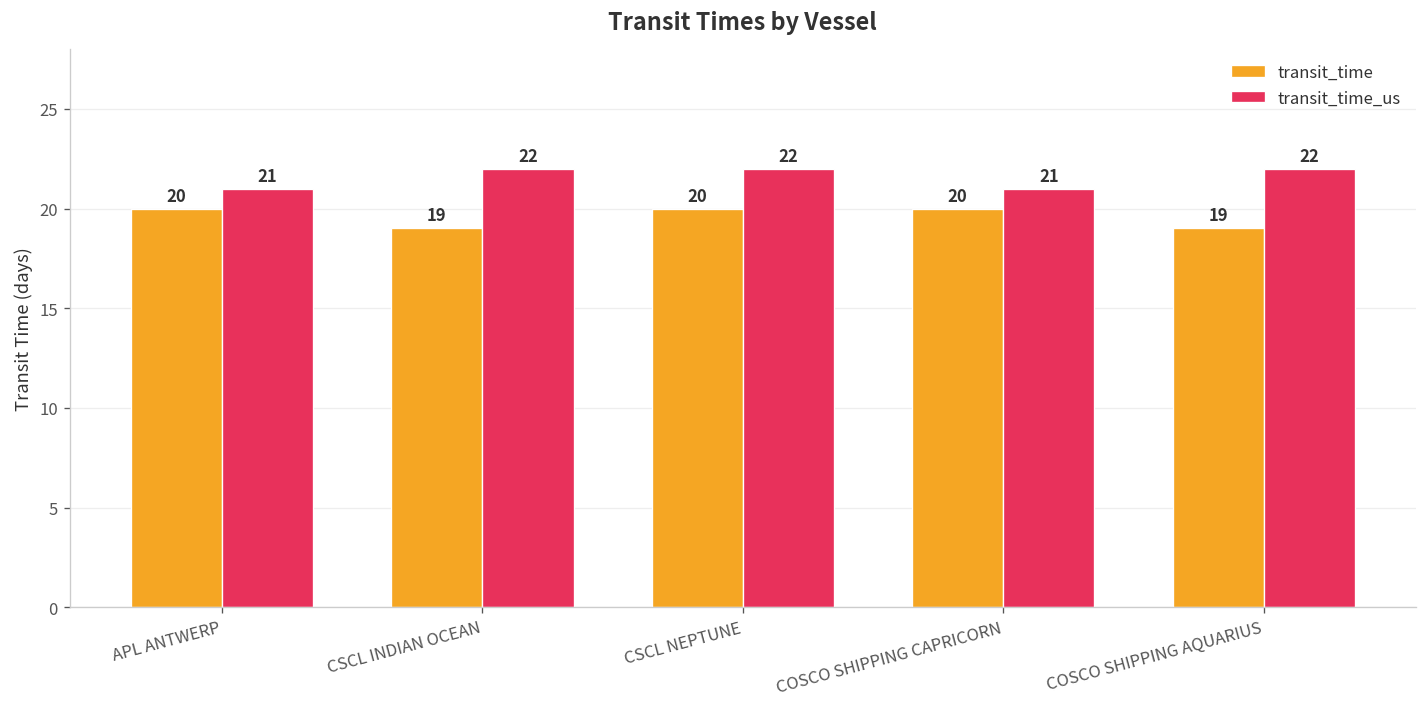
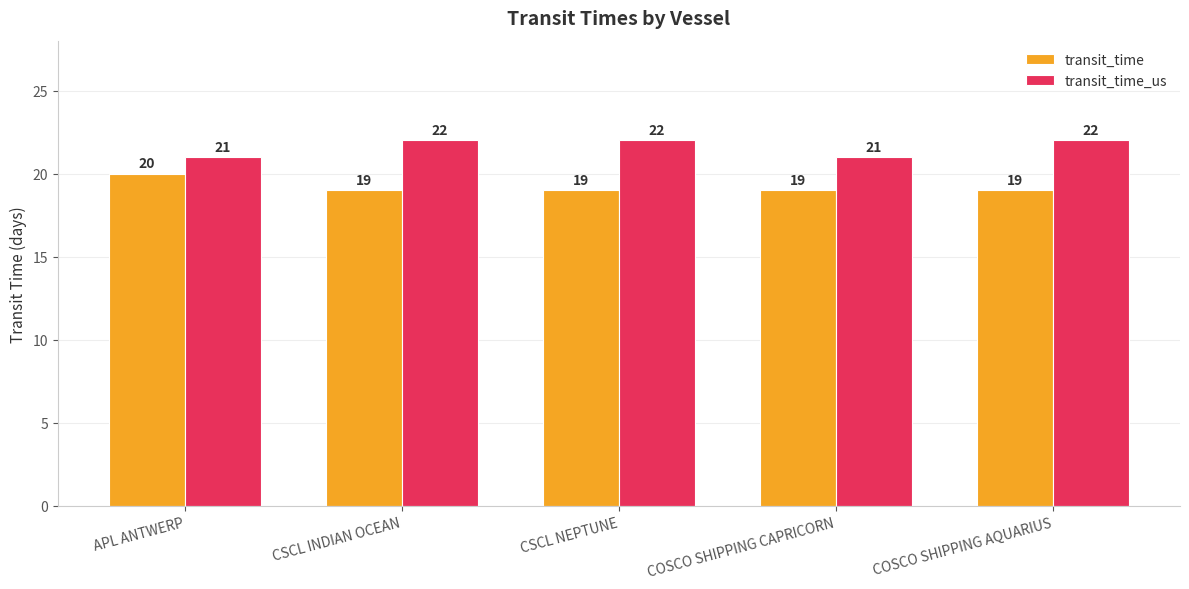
transit_time, CSCL NEPTUNE: 20 -> 19
transit_time, COSCO SHIPPING CAPRICORN: 20 -> 19
